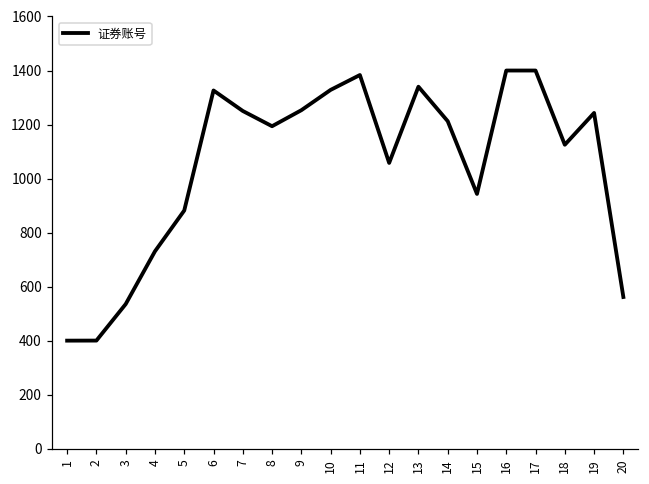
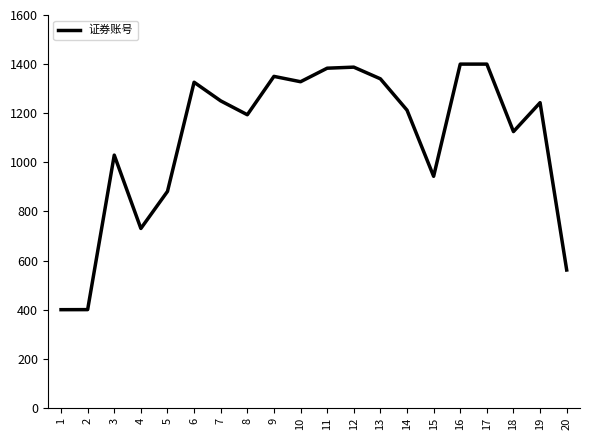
3: 540 -> 1030
9: 1250 -> 1350
12: 1060 -> 1390
